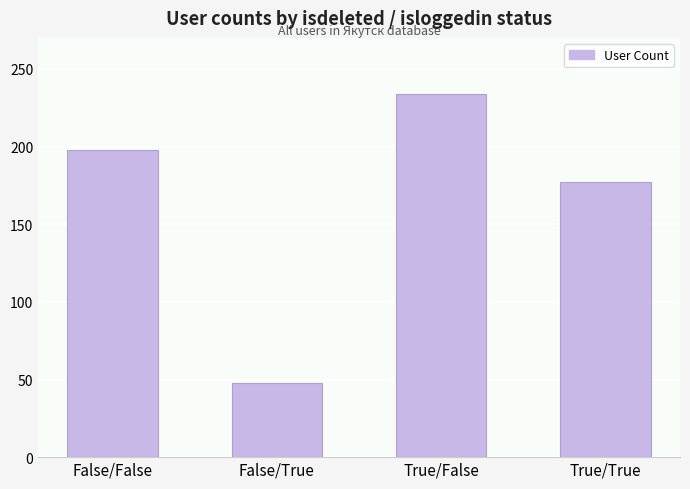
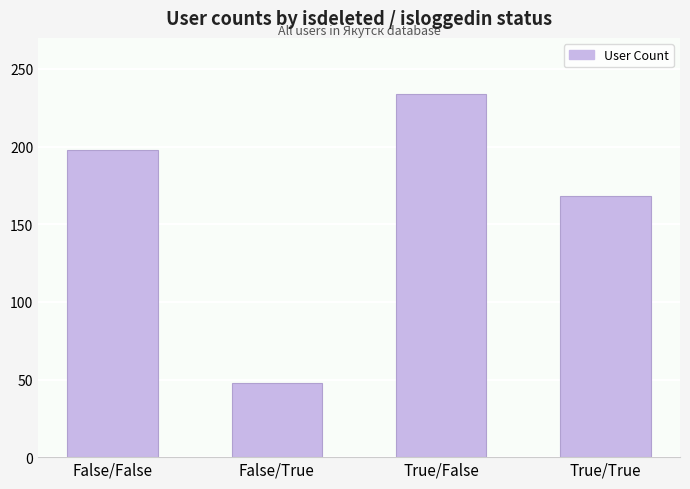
True/True: 177 -> 168
